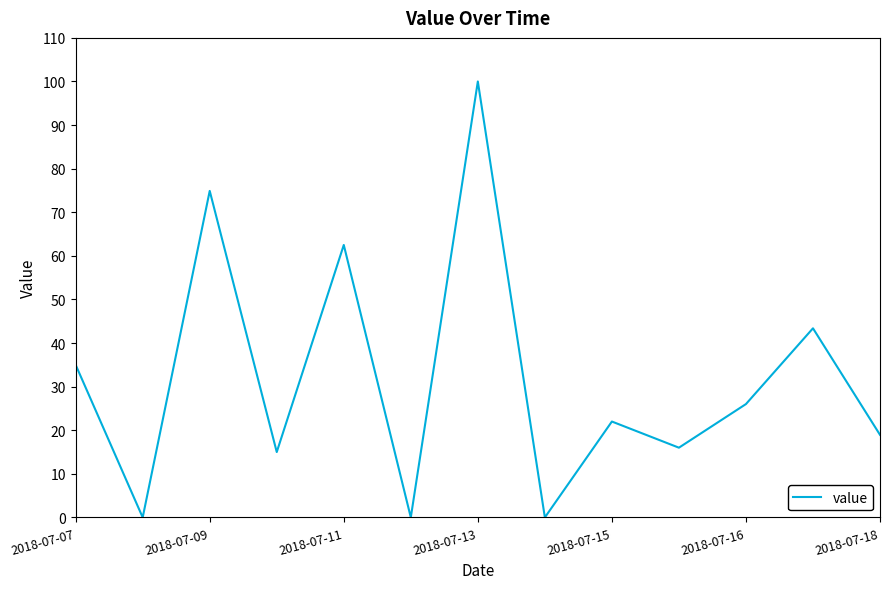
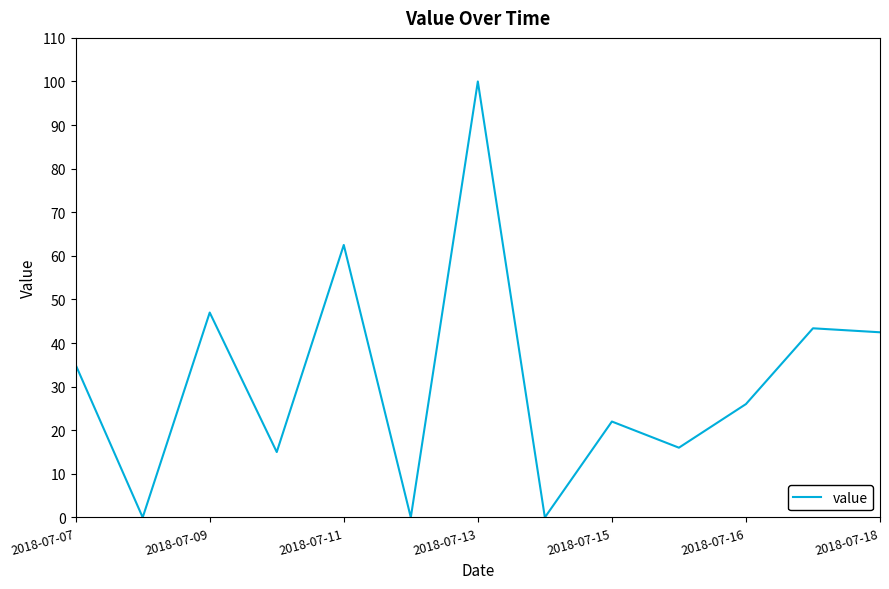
2018-07-09: 75 -> 47
2018-07-18: 19 -> 42
